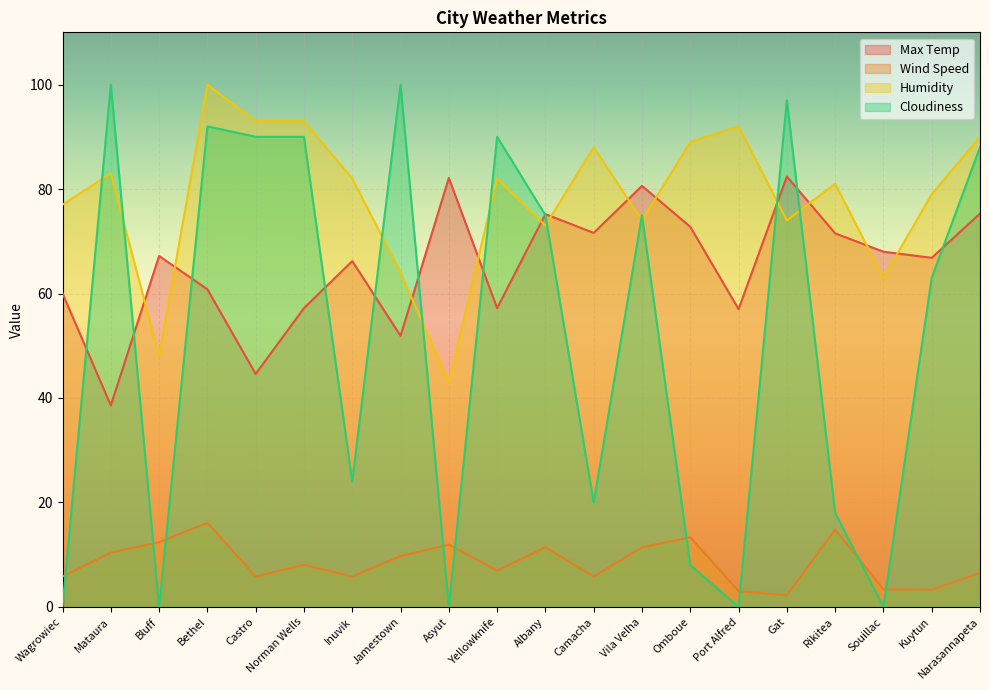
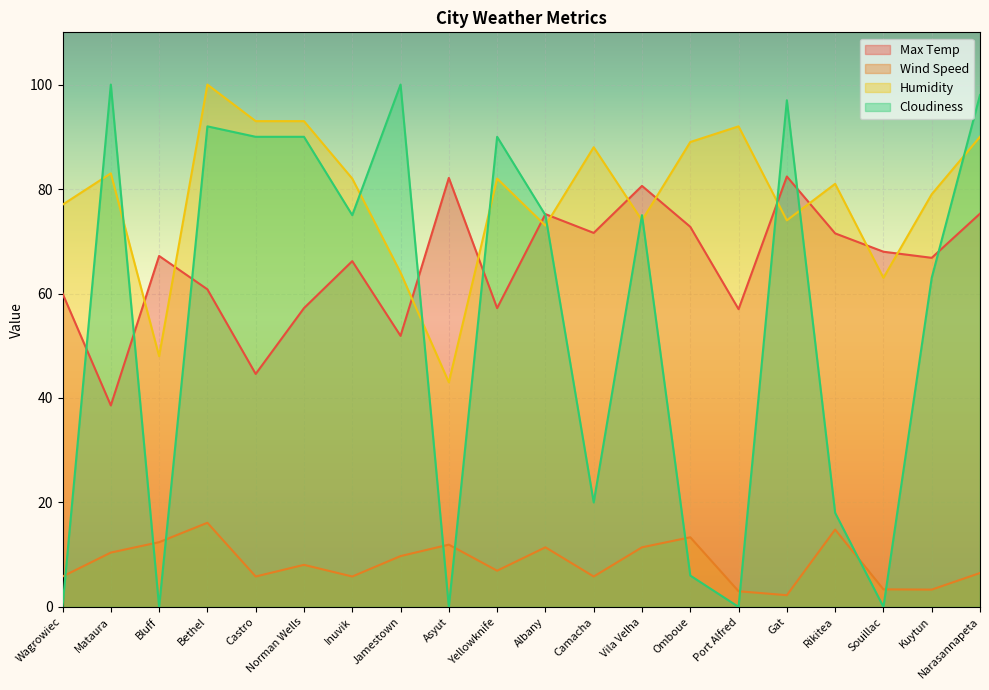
Cloudiness, Inuvik: 24 -> 75
Cloudiness, Omboue: 8 -> 6
Cloudiness, Narasannapeta: 88 -> 98
